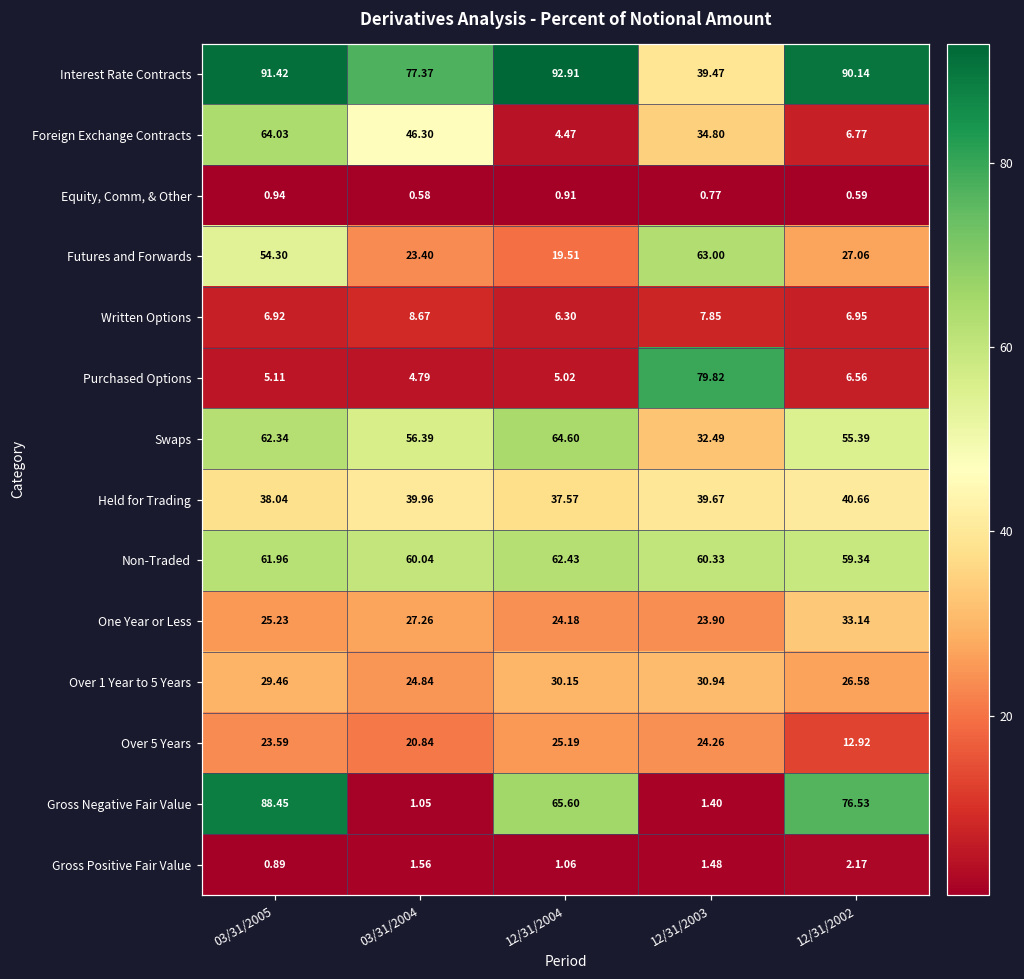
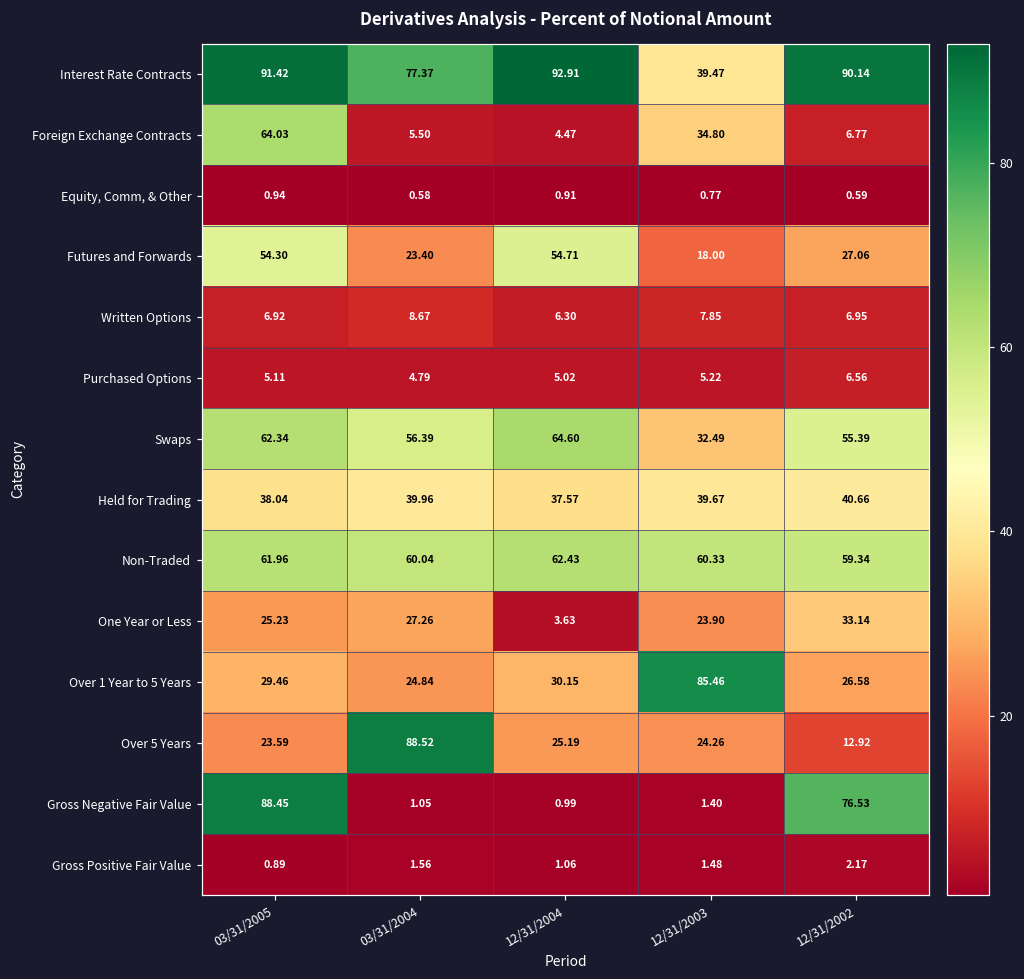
Foreign Exchange Contracts, 03/31/2004: 46.30 -> 5.50
Futures and Forwards, 12/31/2004: 19.51 -> 54.71
Futures and Forwards, 12/31/2003: 63.00 -> 18.00
Purchased Options, 12/31/2003: 79.82 -> 5.22
One Year or Less, 12/31/2004: 24.18 -> 3.63
Over 1 Year to 5 Years, 12/31/2003: 30.94 -> 85.46
Over 5 Years, 03/31/2004: 20.84 -> 88.52
Gross Negative Fair Value, 12/31/2004: 65.60 -> 0.99
